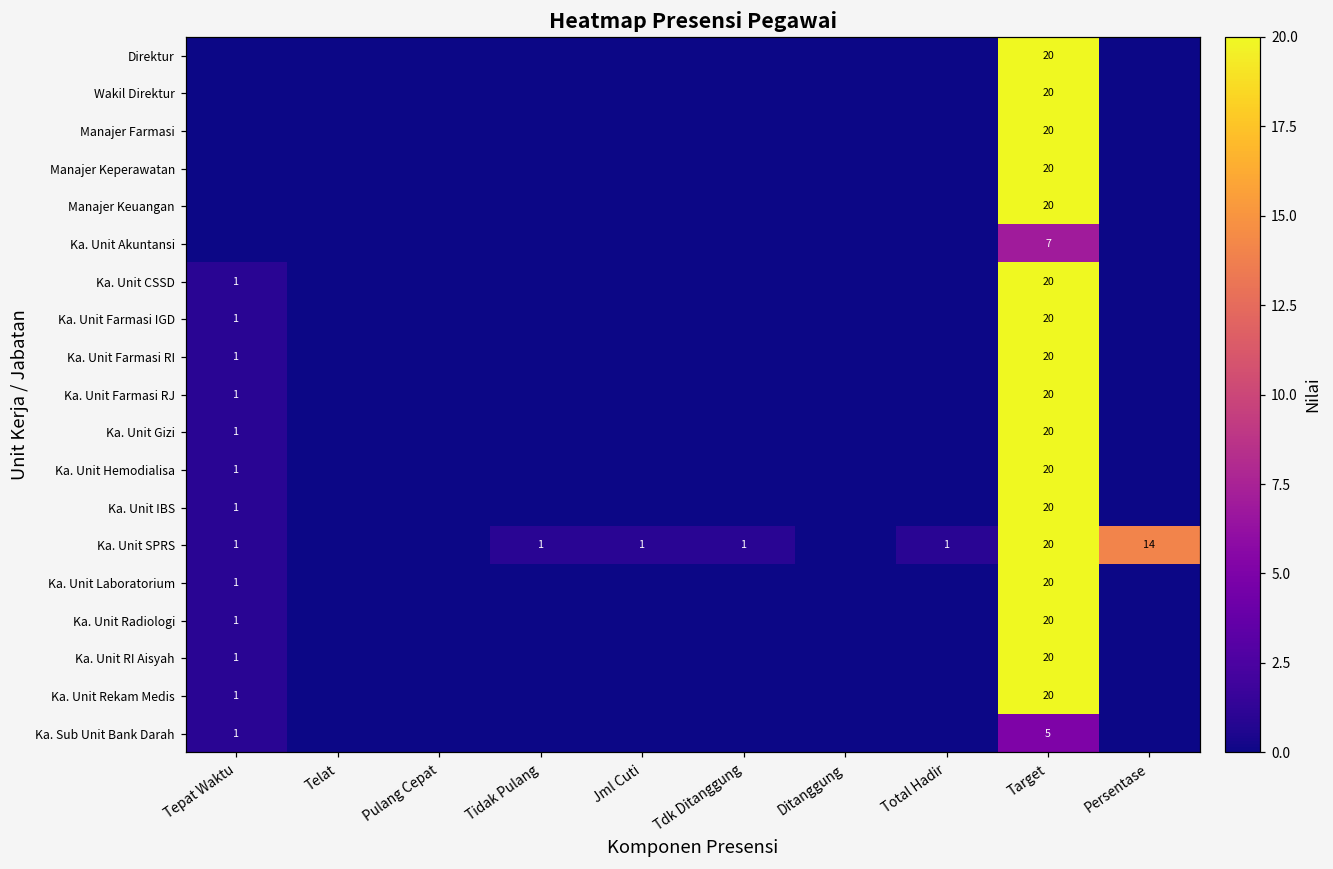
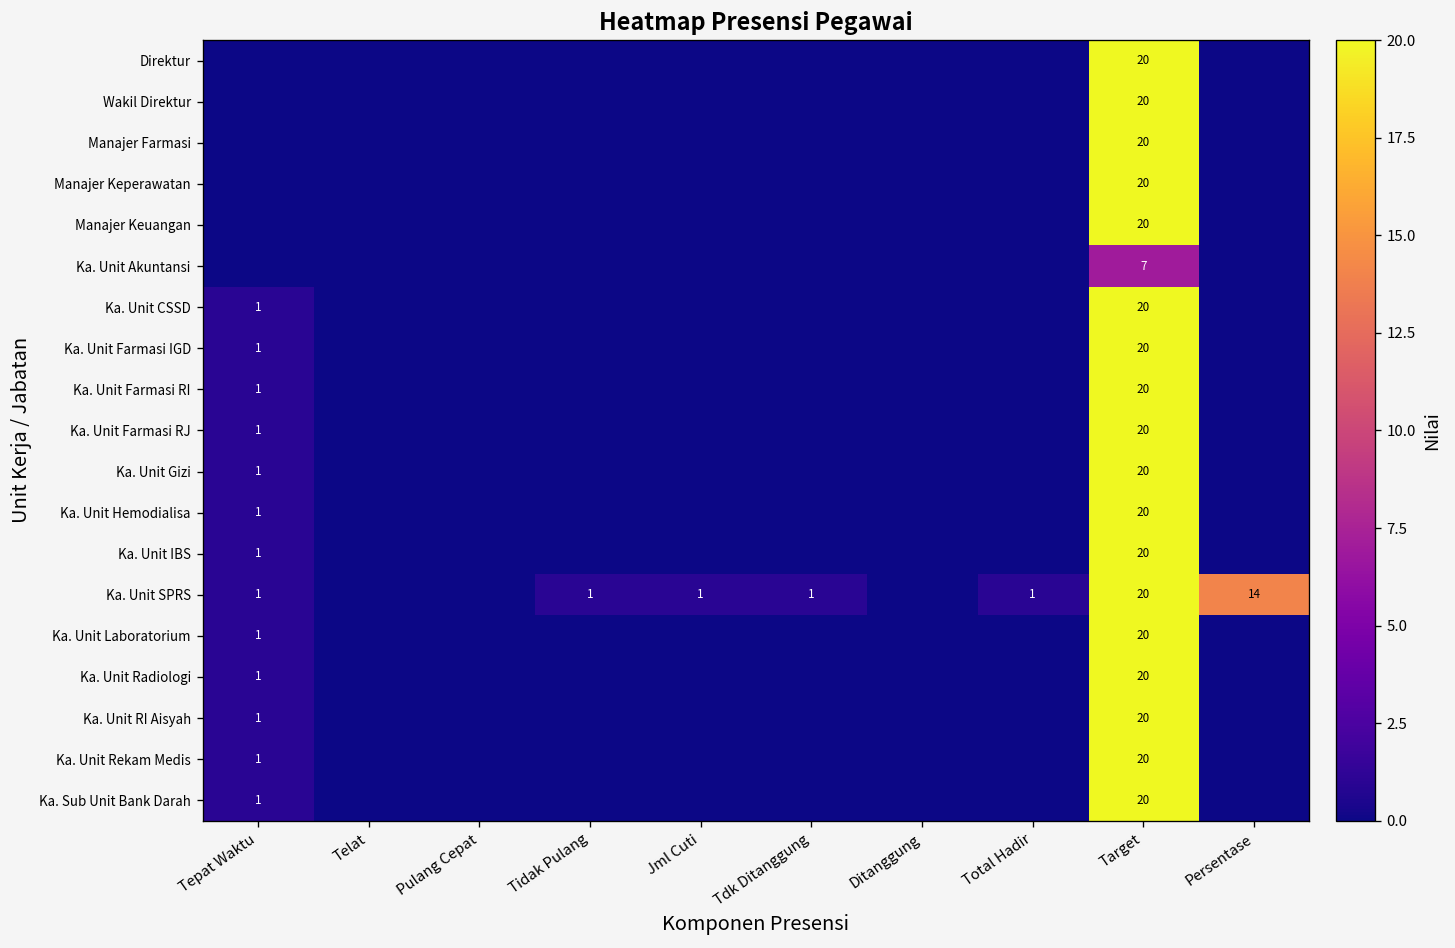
Ka. Sub Unit Bank Darah, Target: 5 -> 20
